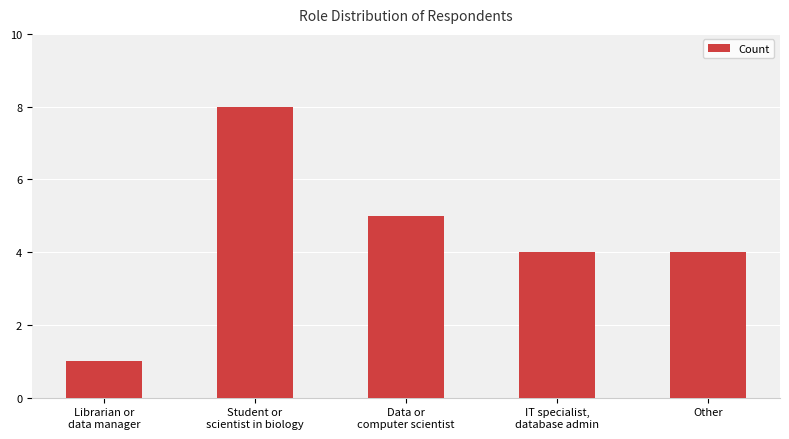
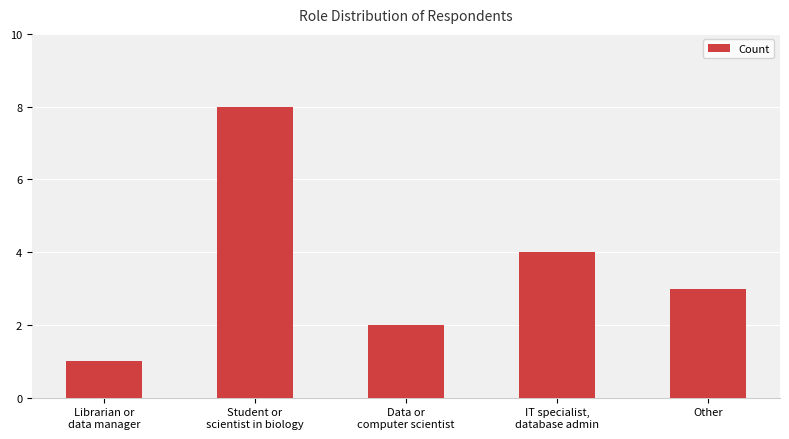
Data or computer scientist: 5 -> 2
Other: 4 -> 3
